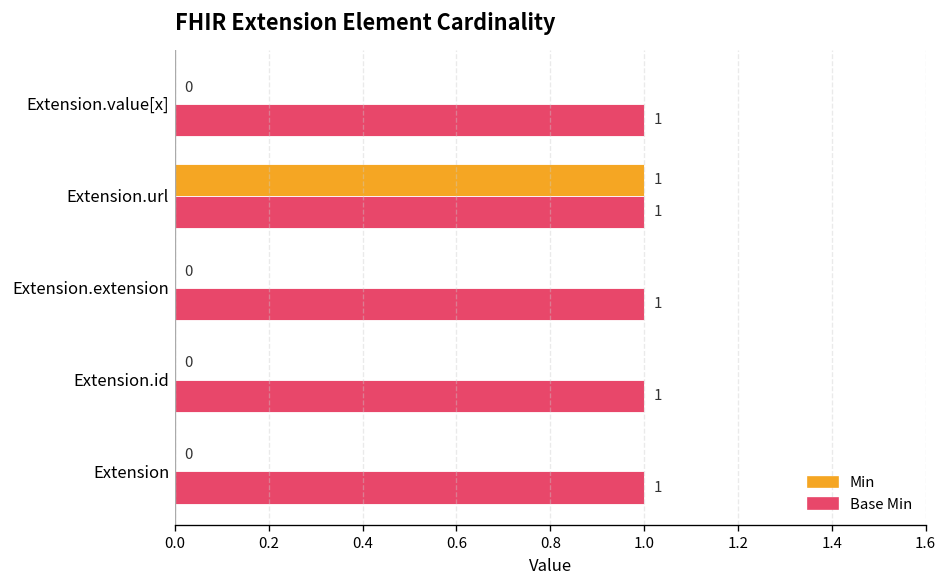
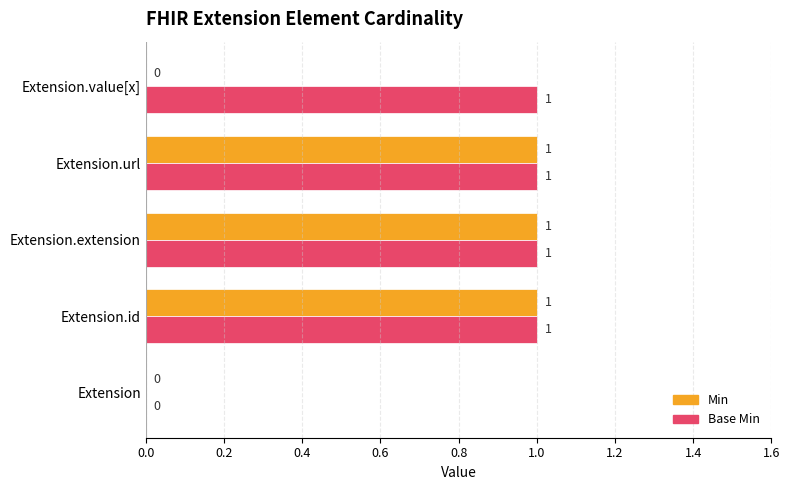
Min, Extension.extension: 0 -> 1
Min, Extension.id: 0 -> 1
Base Min, Extension: 1 -> 0
